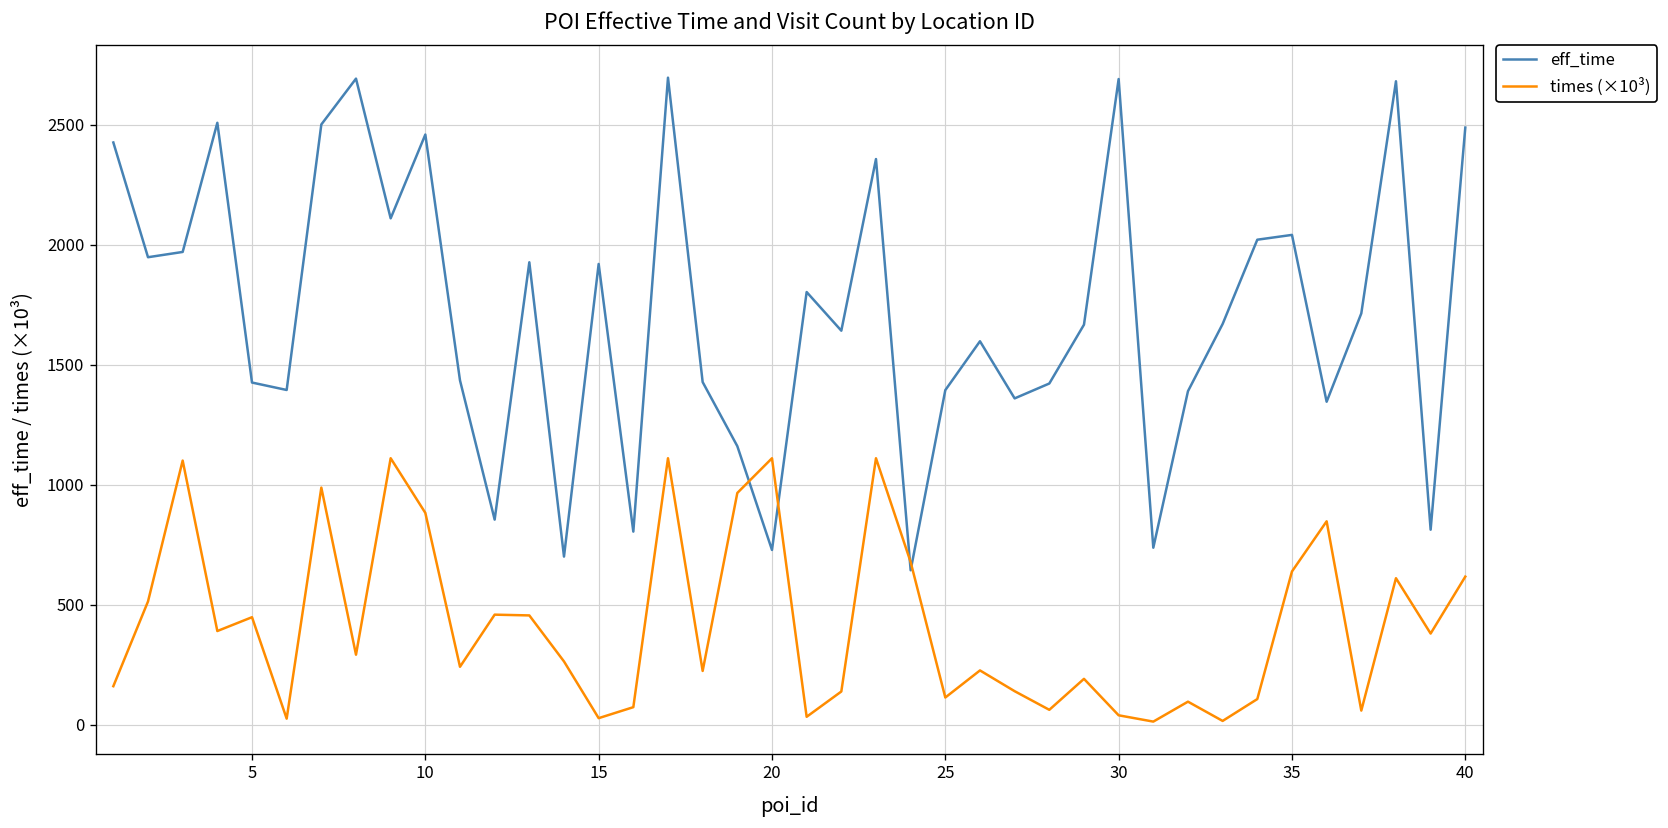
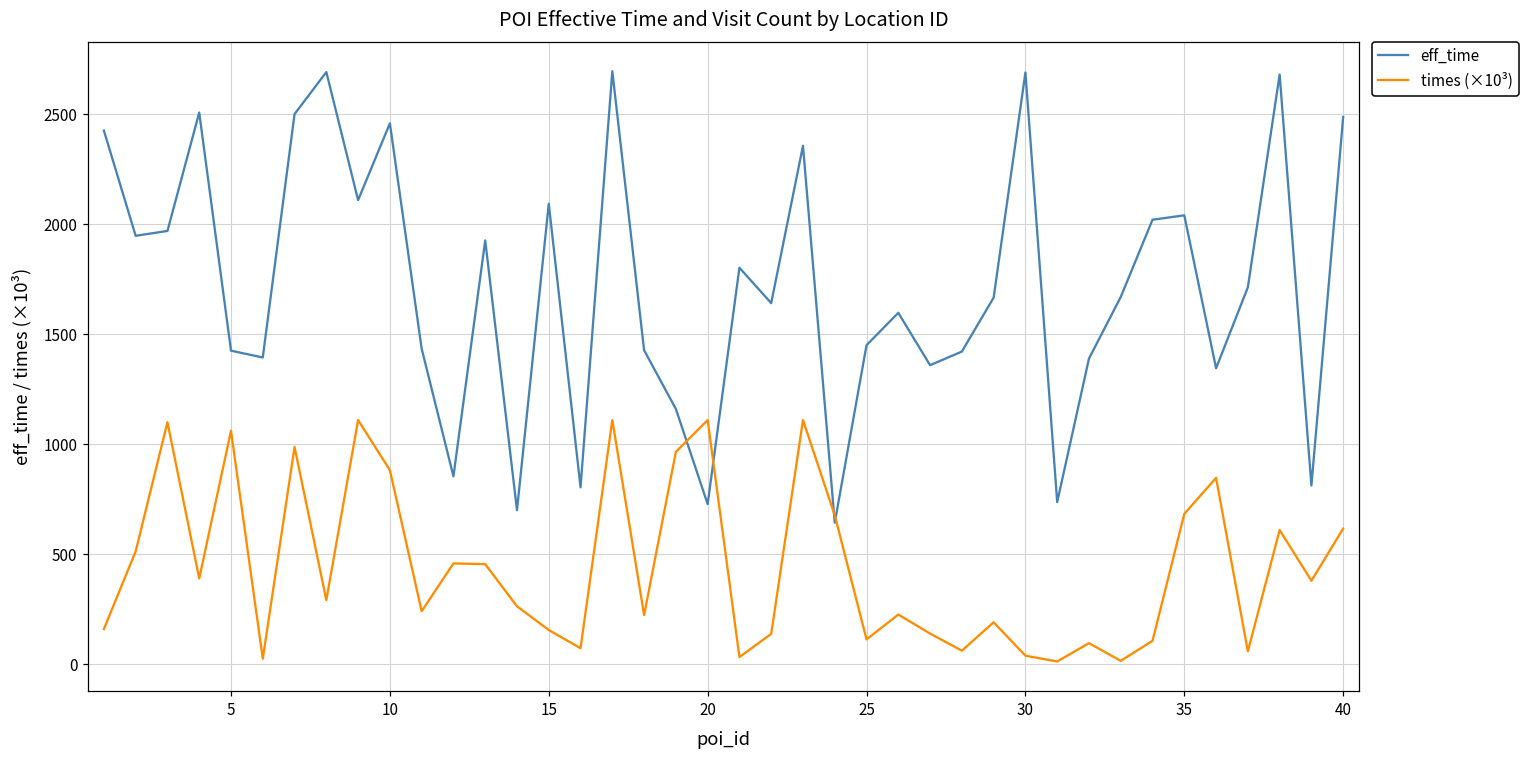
times (×10³), 5: 450 -> 1060
eff_time, 15: 1920 -> 2090
times (×10³), 15: 30 -> 160
eff_time, 25: 1390 -> 1450
times (×10³), 35: 640 -> 680
